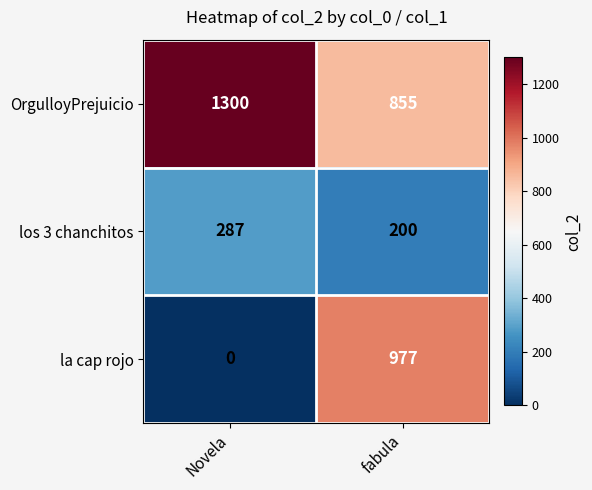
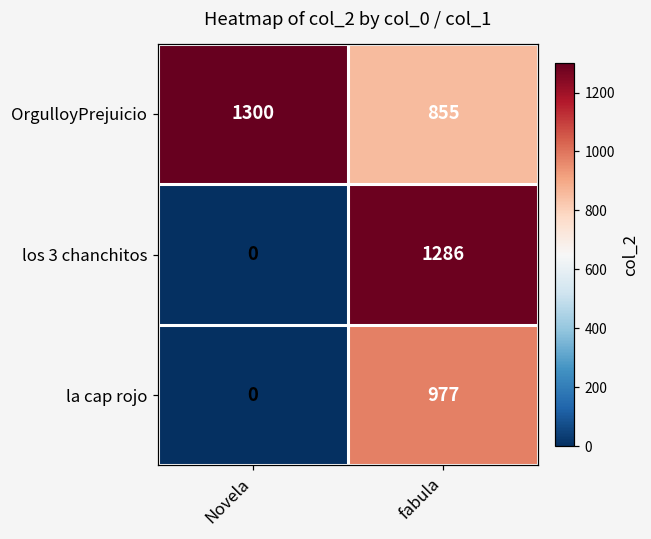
los 3 chanchitos, Novela: 287 -> 0
los 3 chanchitos, fabula: 200 -> 1286
